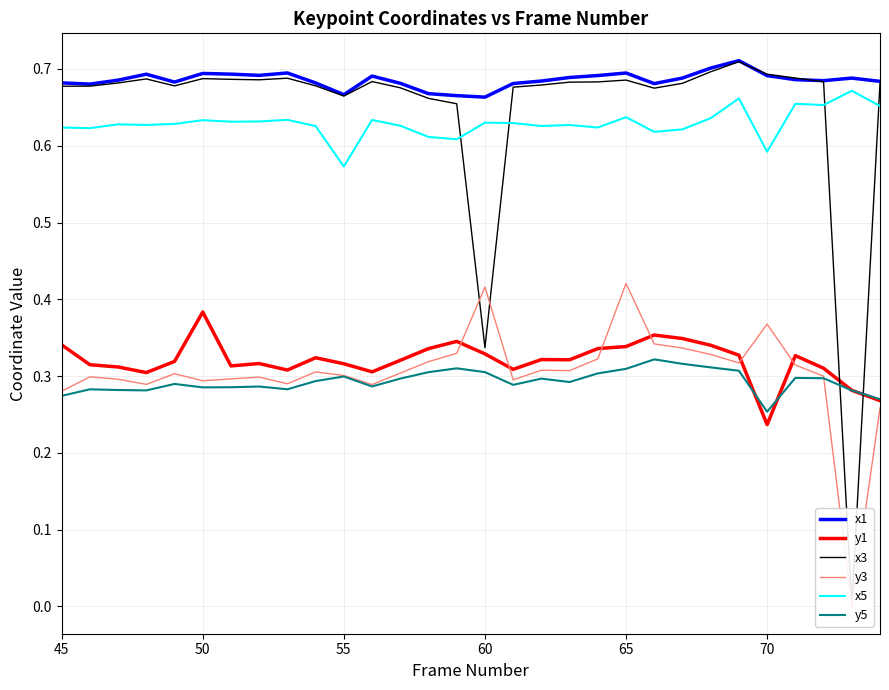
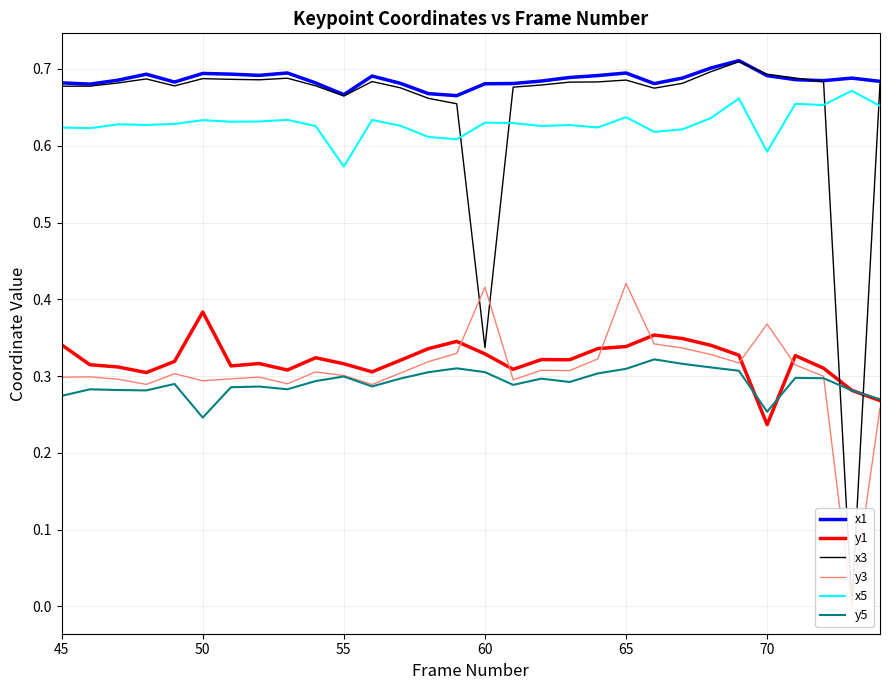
y3, 45: 0.28 -> 0.30
y5, 50: 0.29 -> 0.25
x1, 60: 0.66 -> 0.68
